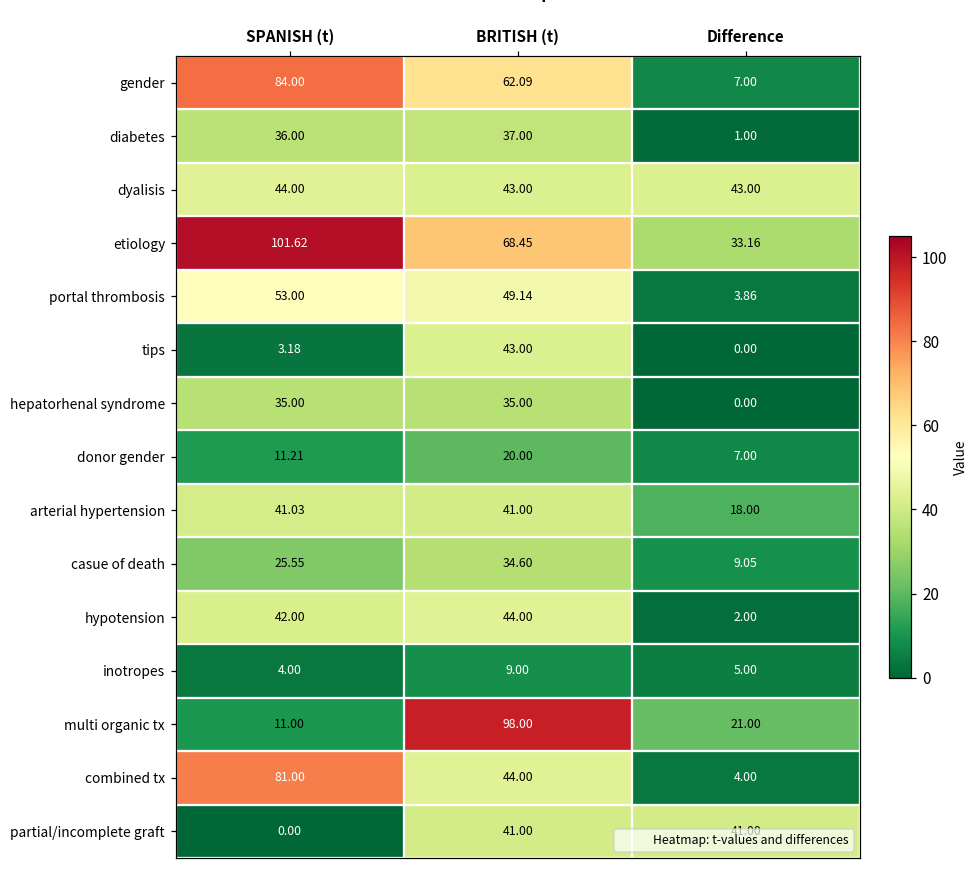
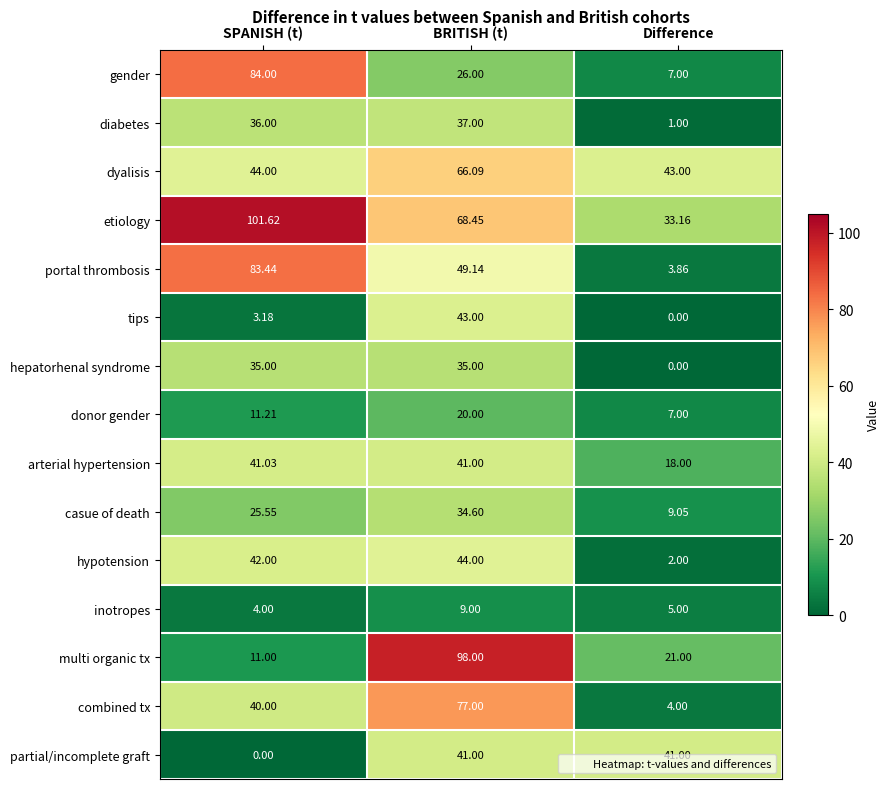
gender, BRITISH (t): 62.09 -> 26.00
dyalisis, BRITISH (t): 43.00 -> 66.09
portal thrombosis, SPANISH (t): 53.00 -> 83.44
combined tx, SPANISH (t): 81.00 -> 40.00
combined tx, BRITISH (t): 44.00 -> 77.00
